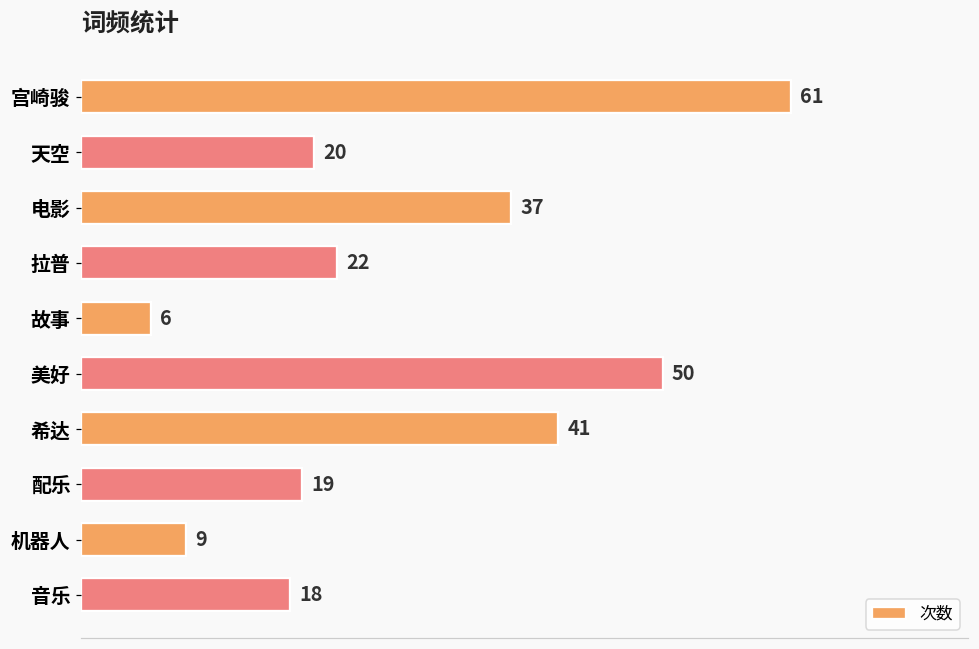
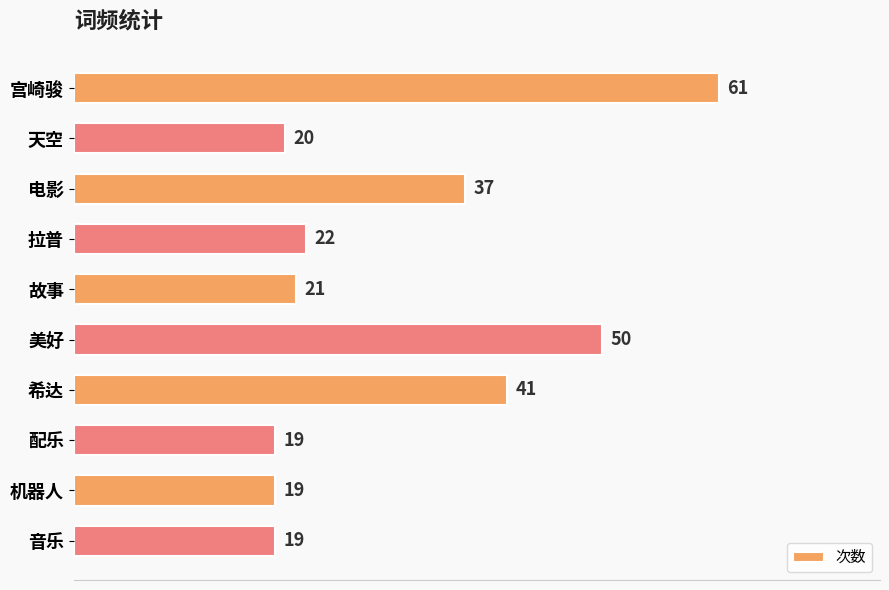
故事: 6 -> 21
机器人: 9 -> 19
音乐: 18 -> 19
